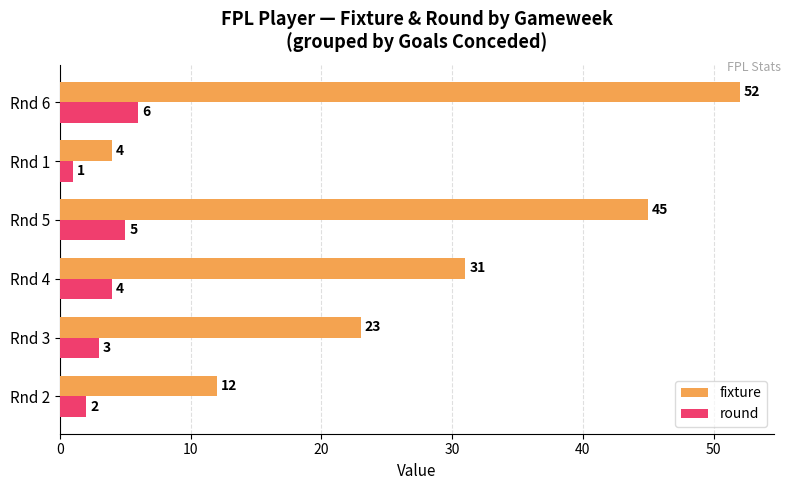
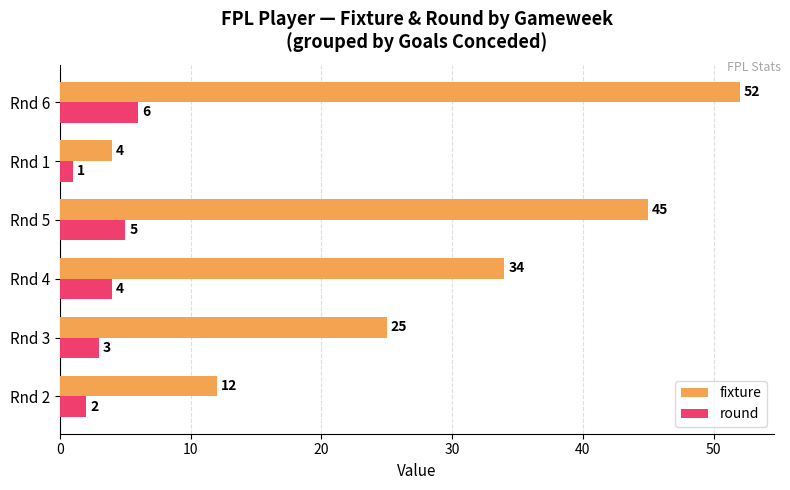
fixture, Rnd 4: 31 -> 34
fixture, Rnd 3: 23 -> 25
